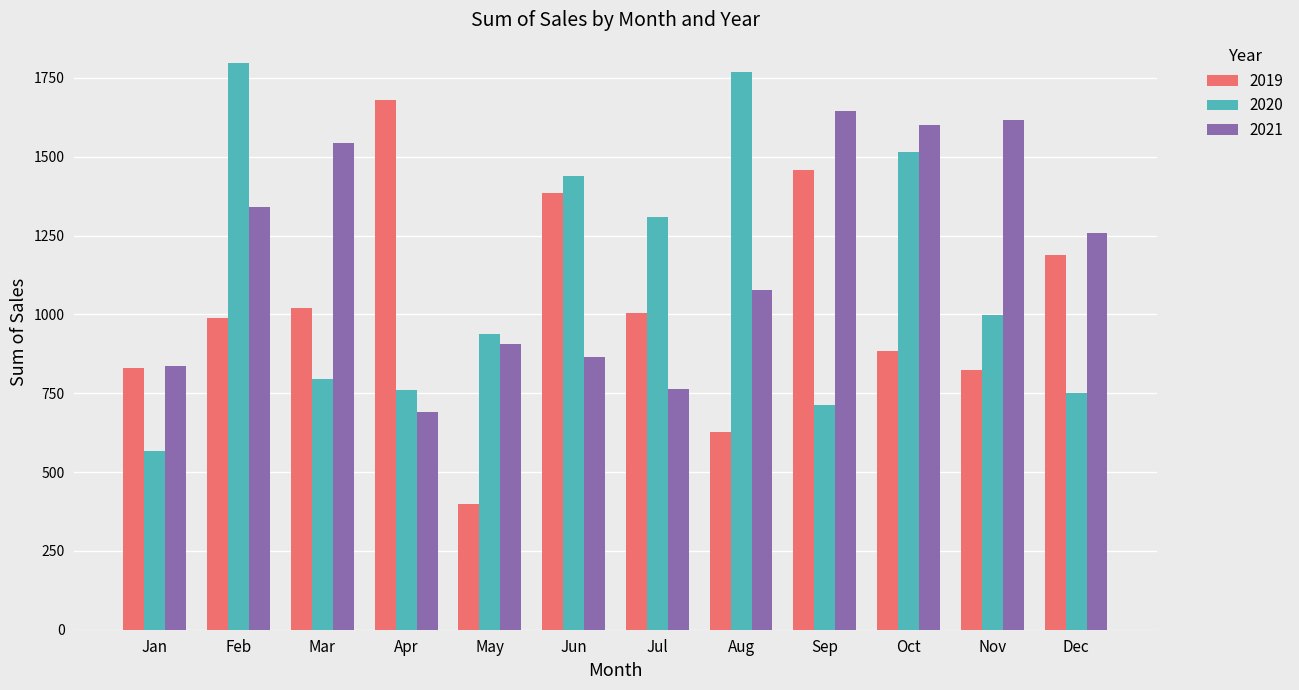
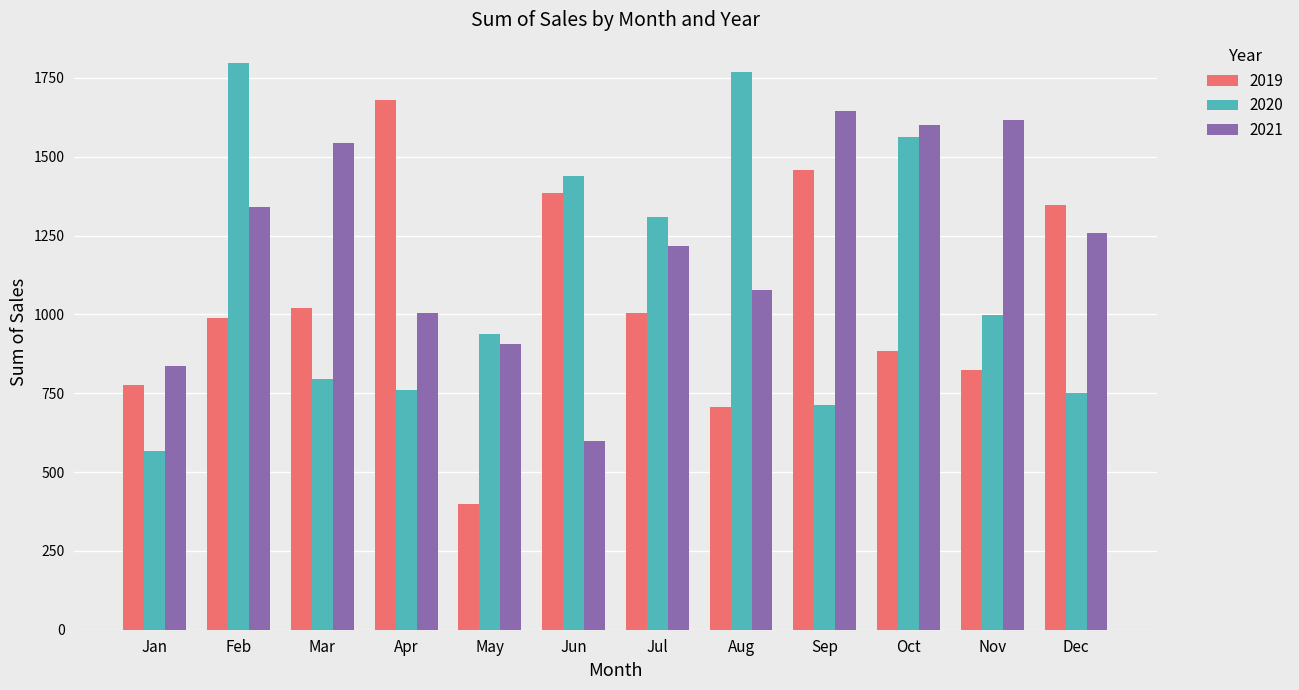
2019, Jan: 830 -> 780
2021, Apr: 690 -> 1010
2021, Jun: 860 -> 600
2021, Jul: 760 -> 1220
2019, Aug: 630 -> 710
2020, Oct: 1510 -> 1560
2019, Dec: 1190 -> 1350
